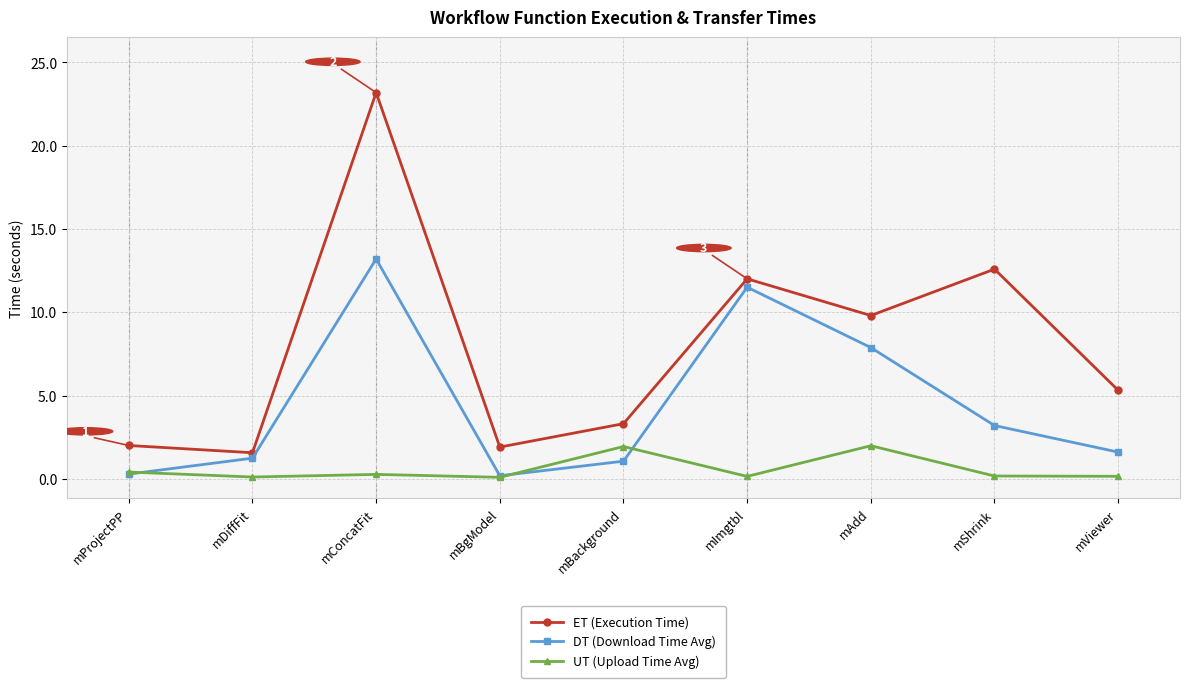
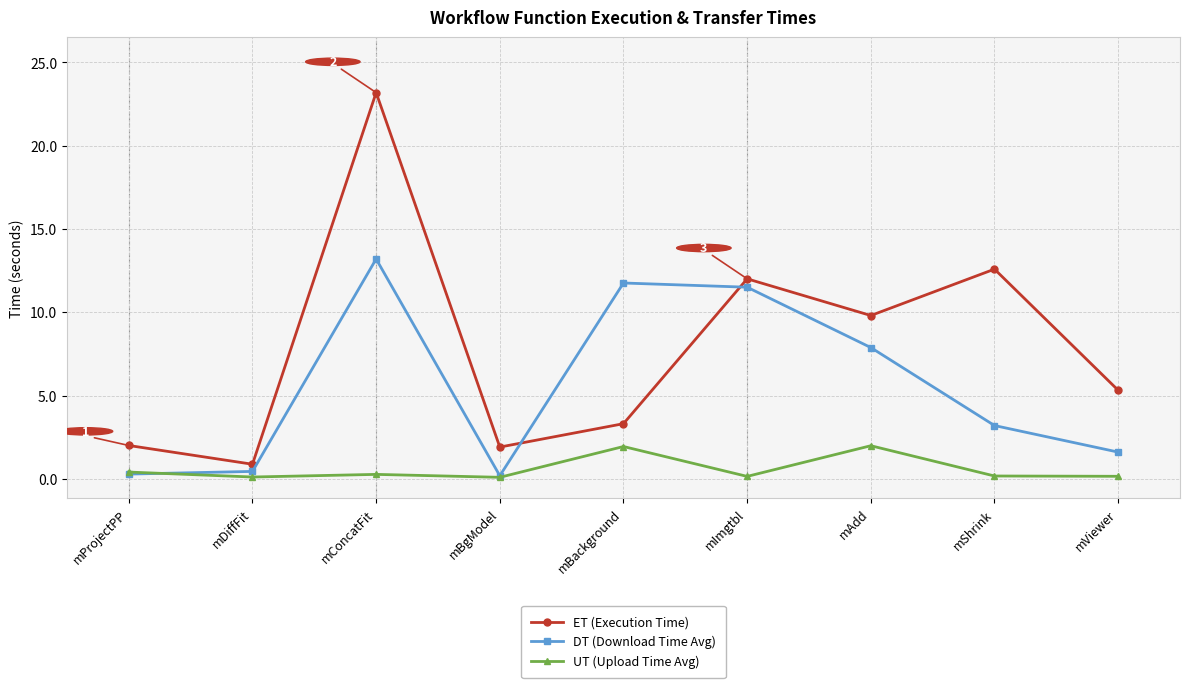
ET (Execution Time), mDiffFit: 1.6 -> 0.9
DT (Download Time Avg), mDiffFit: 1.2 -> 0.4
DT (Download Time Avg), mBackground: 1.1 -> 11.8
